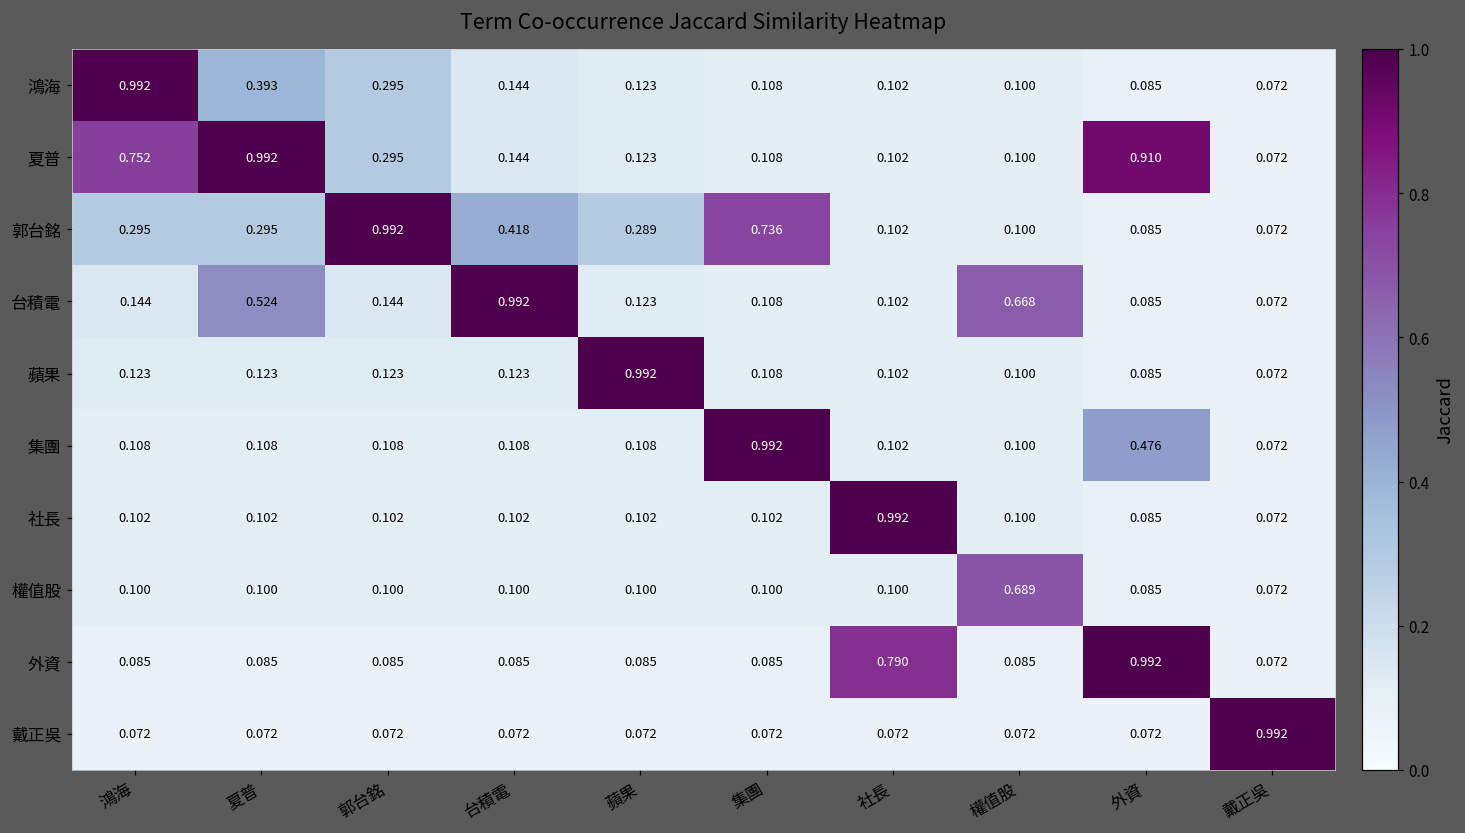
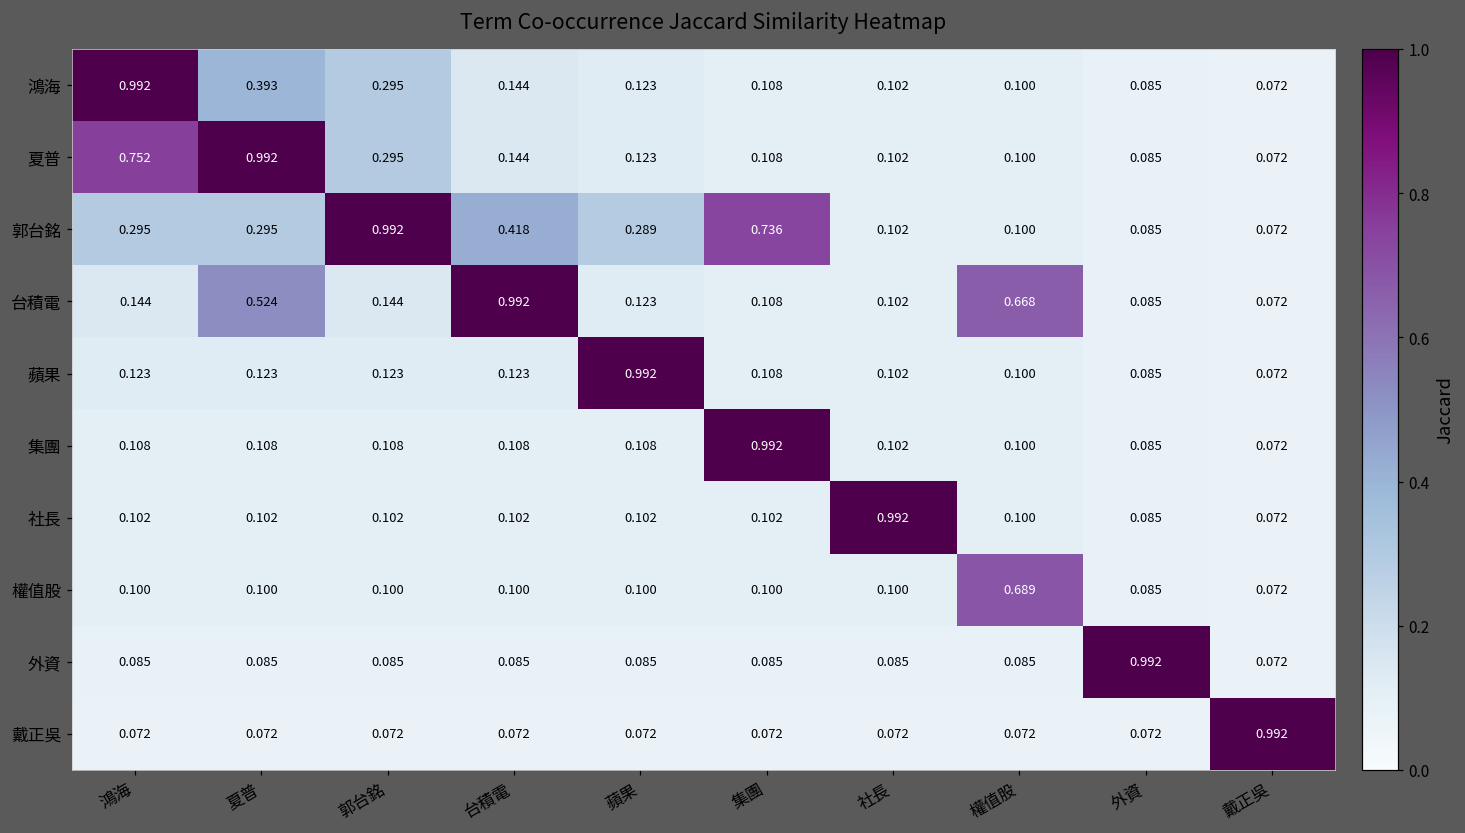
夏普, 外資: 0.910 -> 0.085
集團, 外資: 0.476 -> 0.085
外資, 社長: 0.790 -> 0.085
